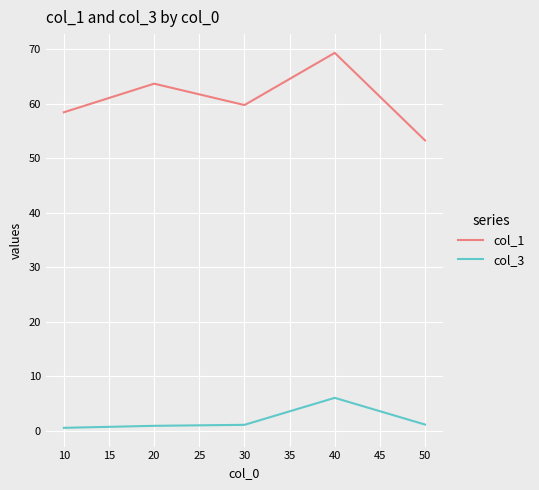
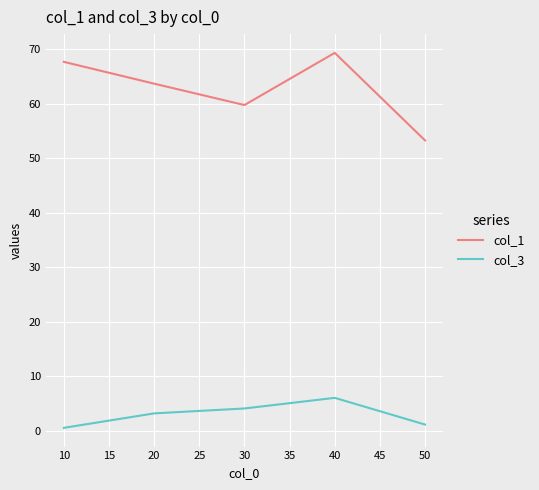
col_1, 10: 58 -> 68
col_3, 20: 1 -> 3
col_3, 30: 1 -> 4
